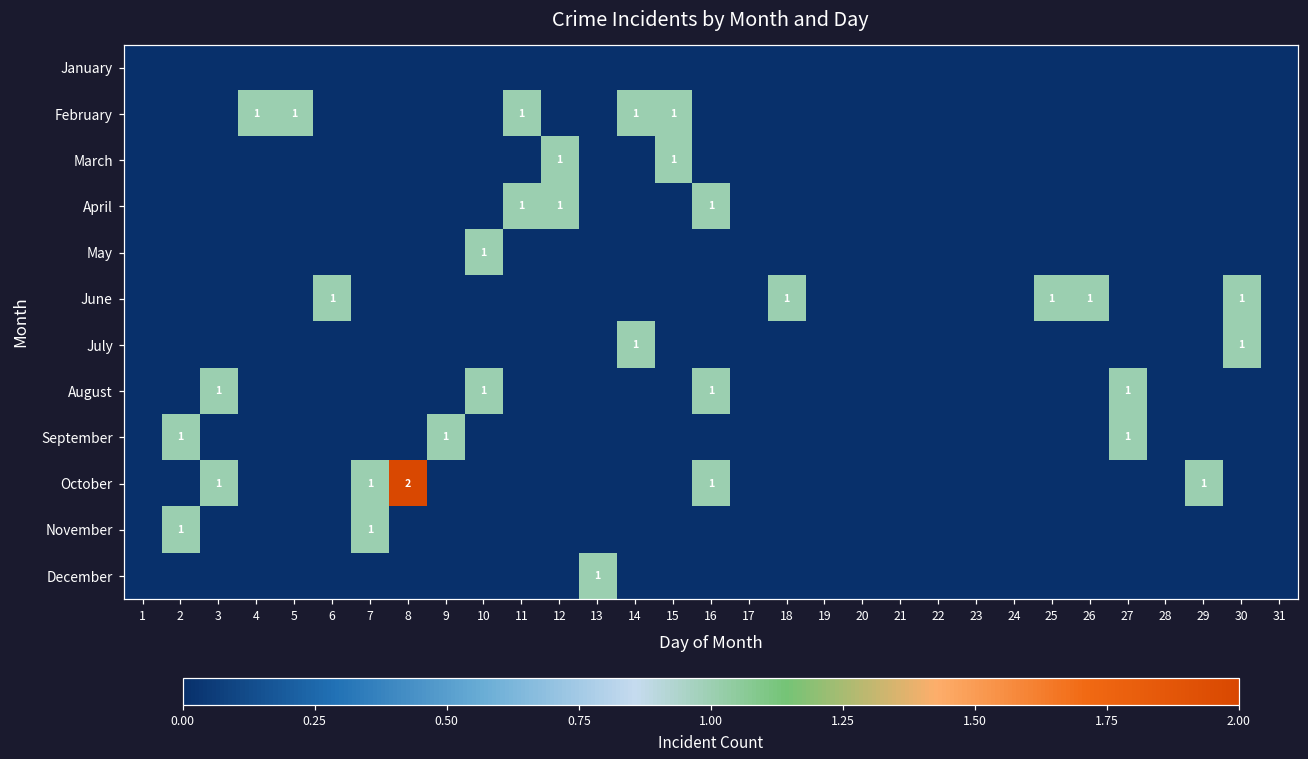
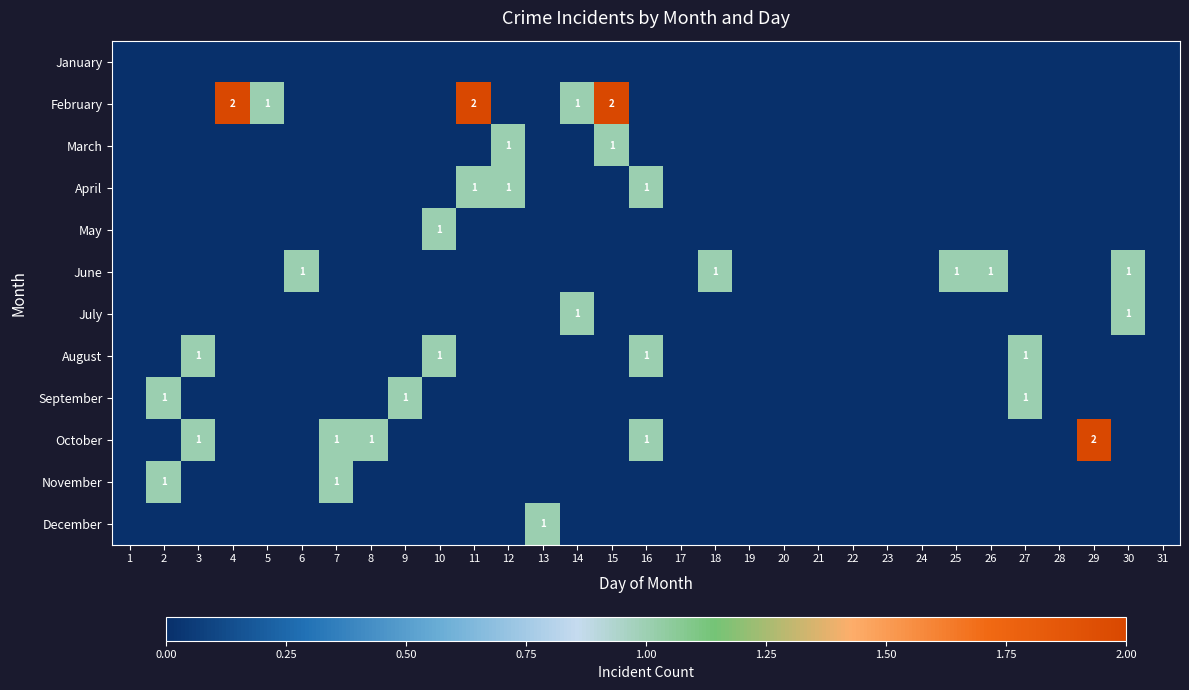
February, 4: 1 -> 2
February, 11: 1 -> 2
February, 15: 1 -> 2
October, 8: 2 -> 1
October, 29: 1 -> 2
